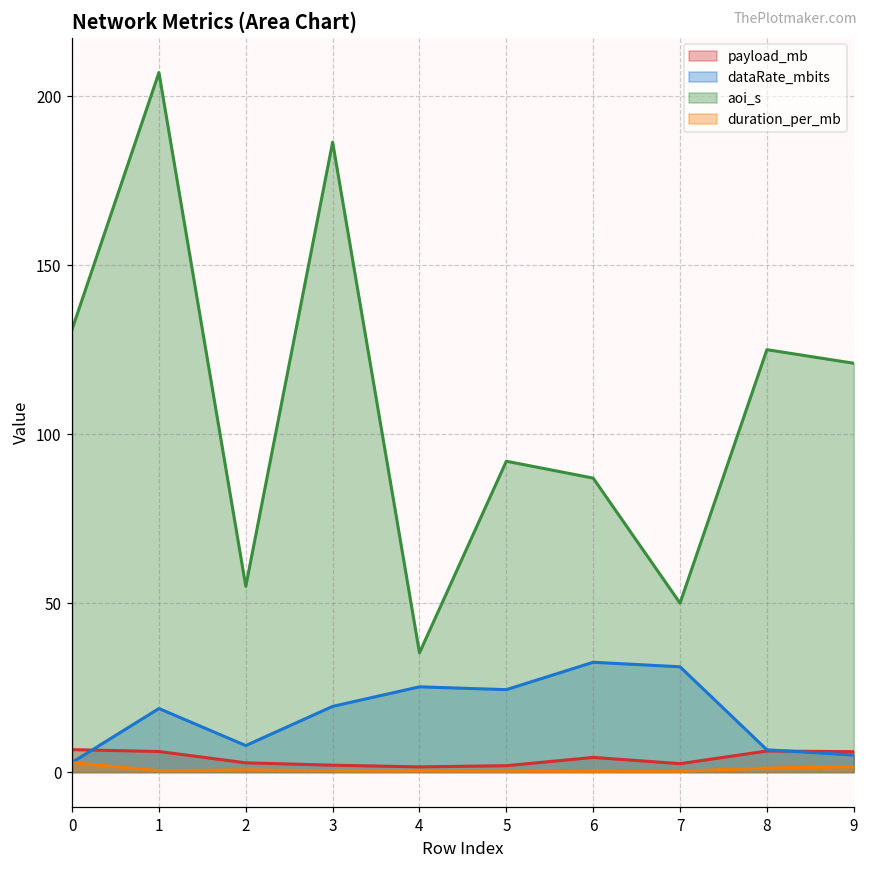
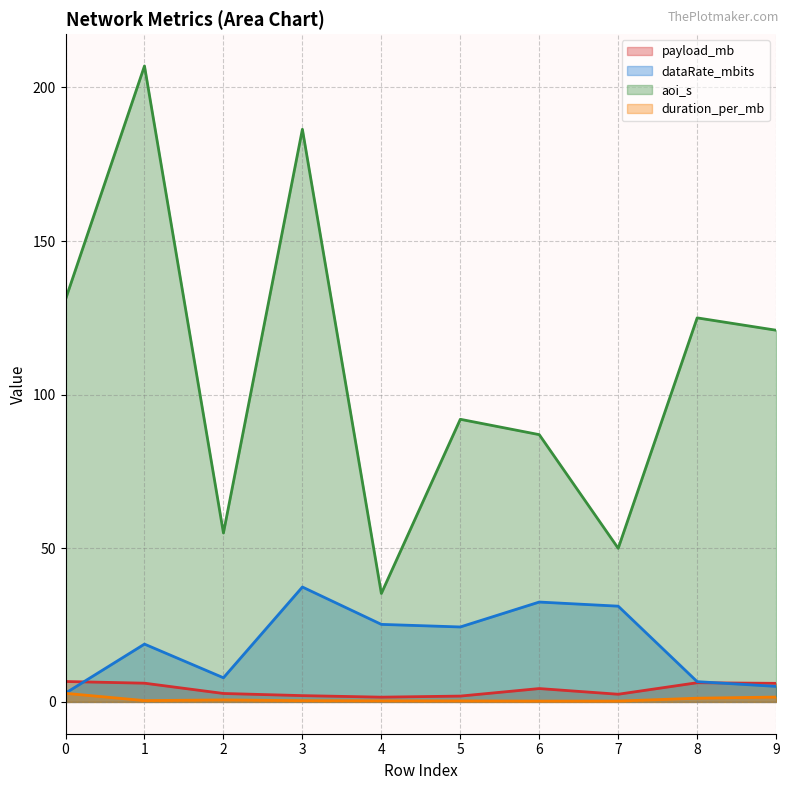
dataRate_mbits, 3: 19 -> 37
